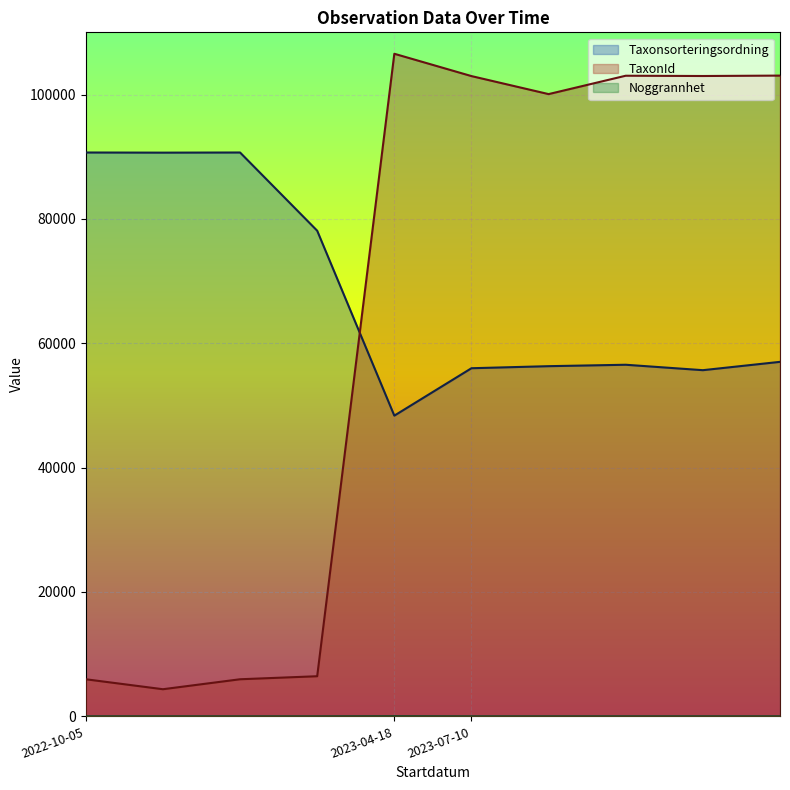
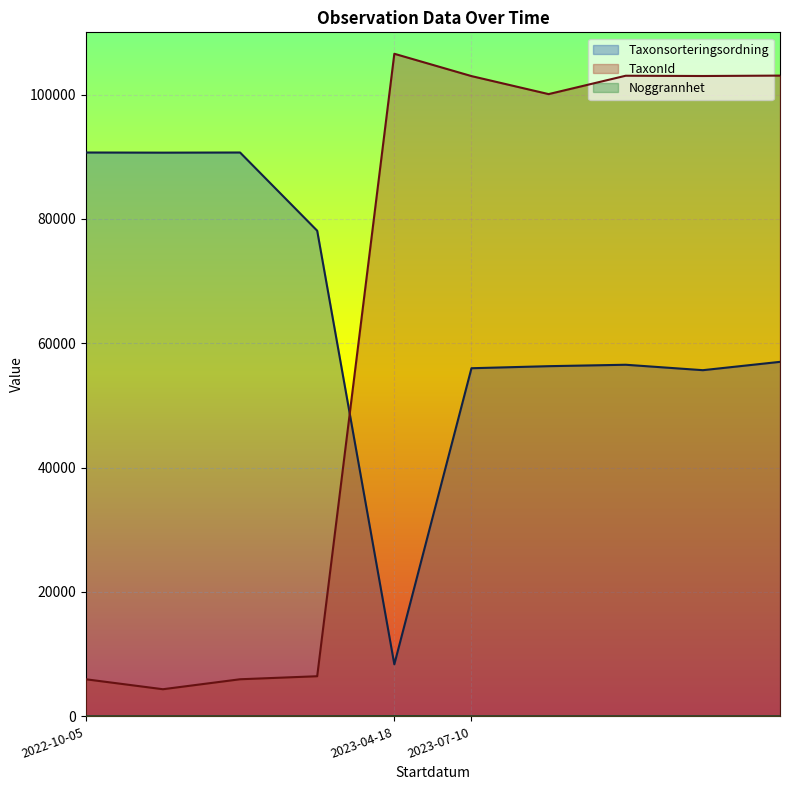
Taxonsorteringsordning, 2023-04-18: 48000 -> 8000
